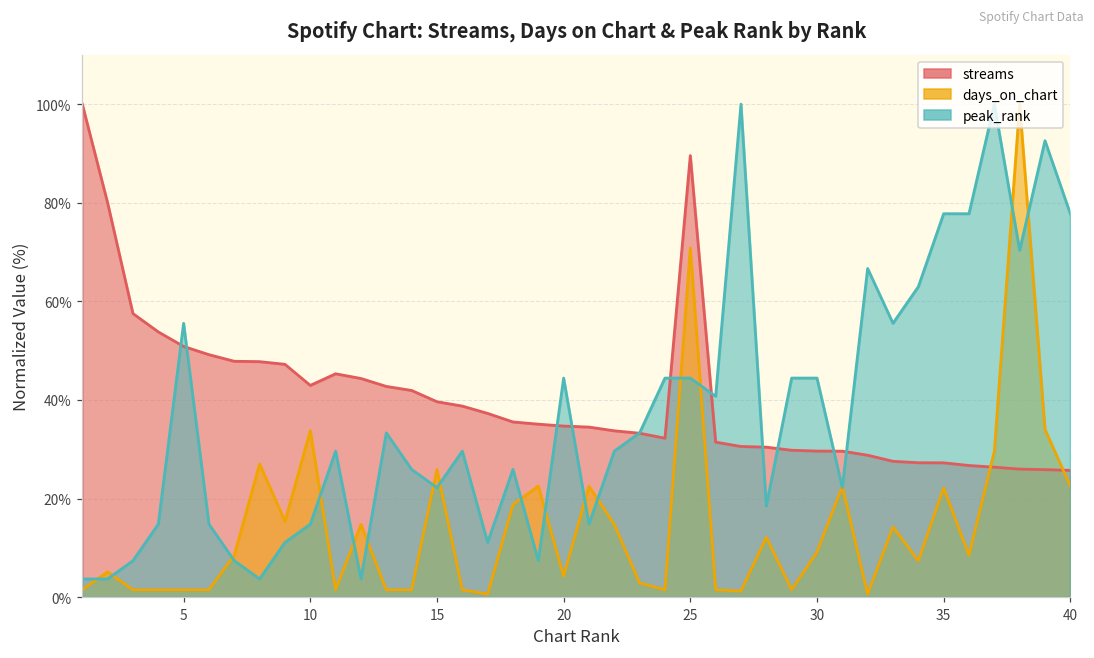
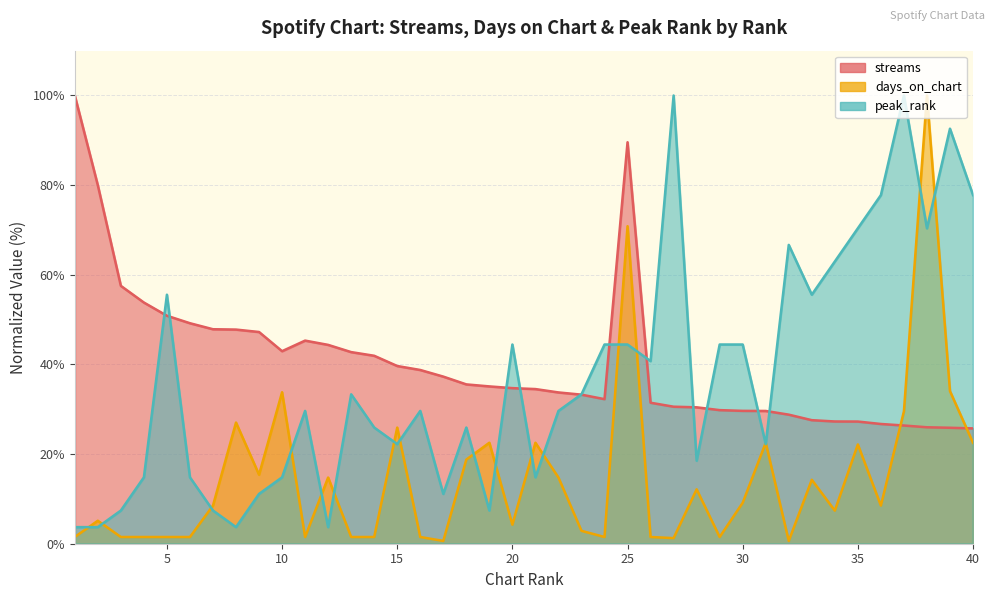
peak_rank, 35: 78% -> 70%
